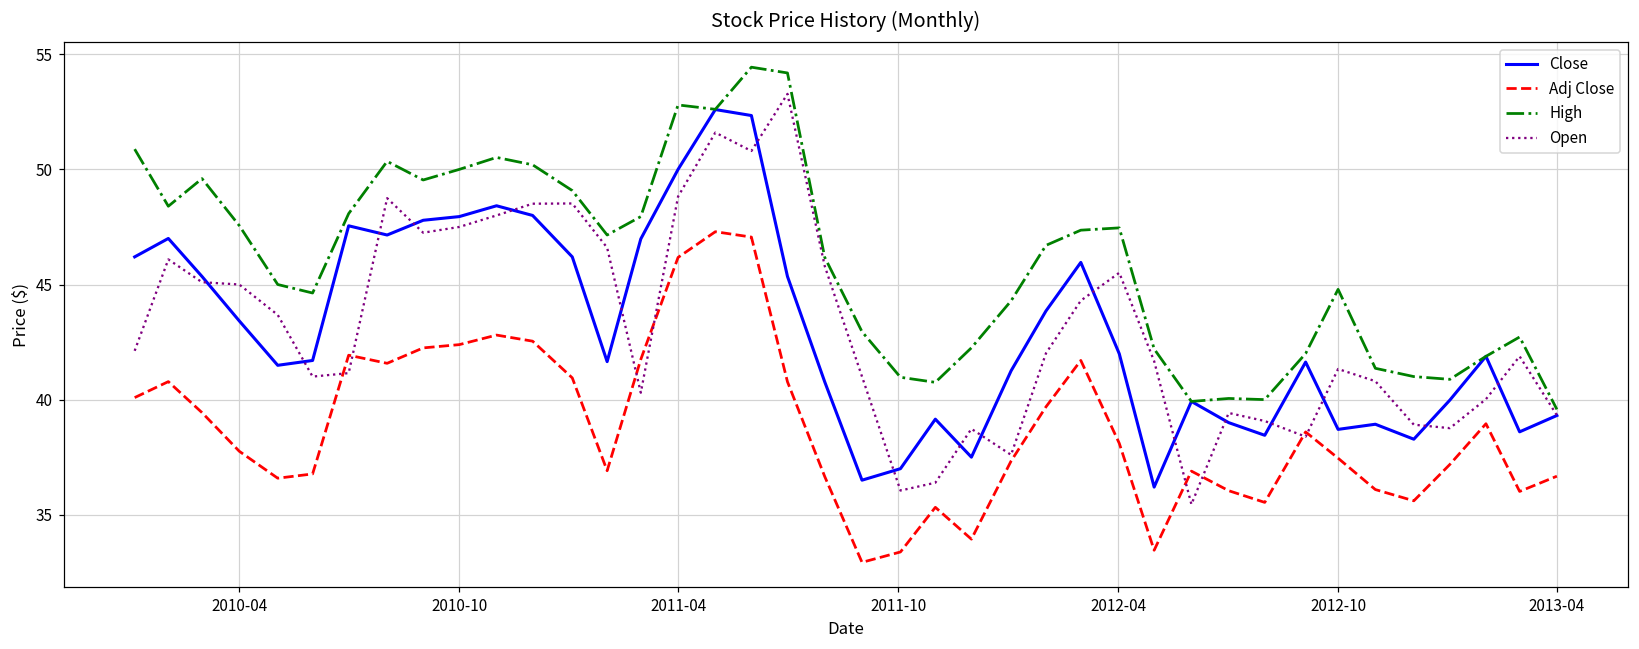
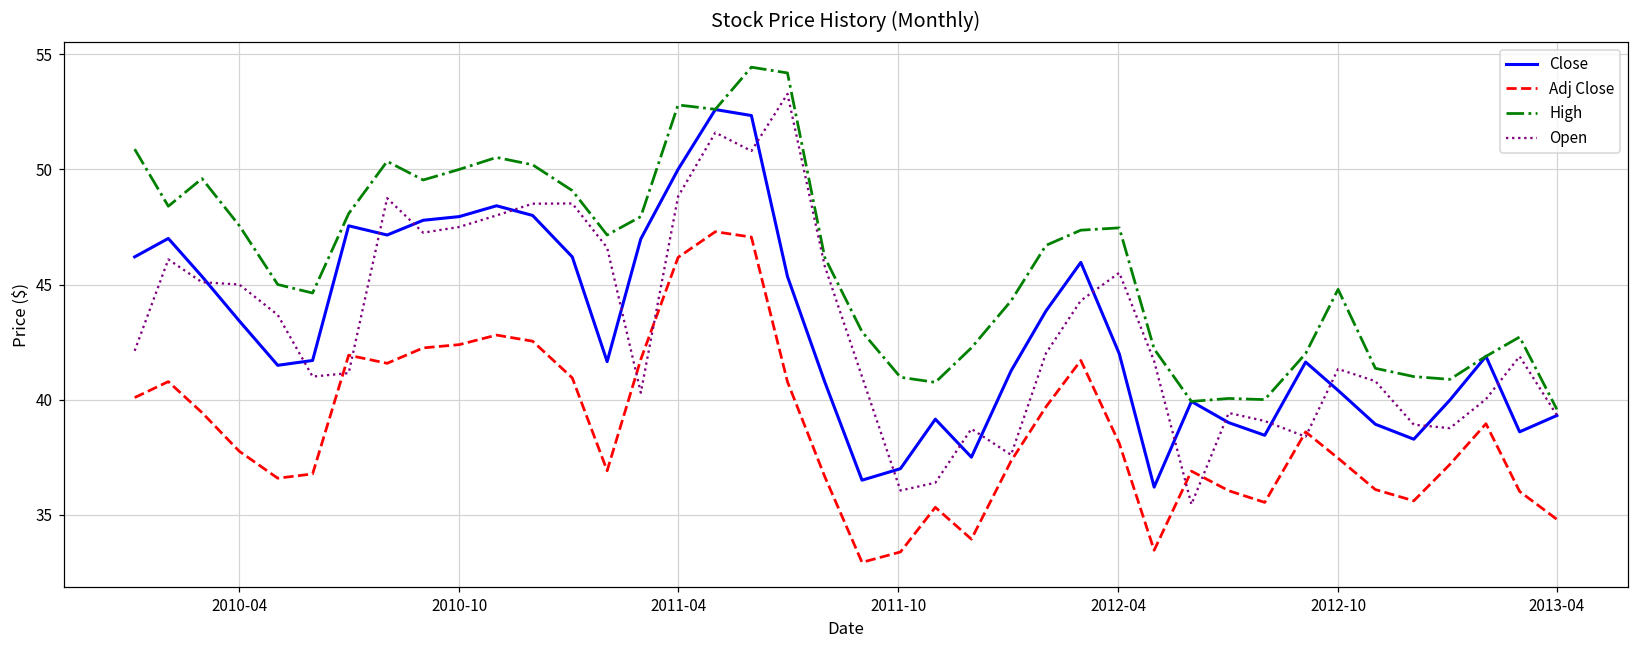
Close, 2012-10: 38.7 -> 40.4
Adj Close, 2013-04: 36.7 -> 34.8
